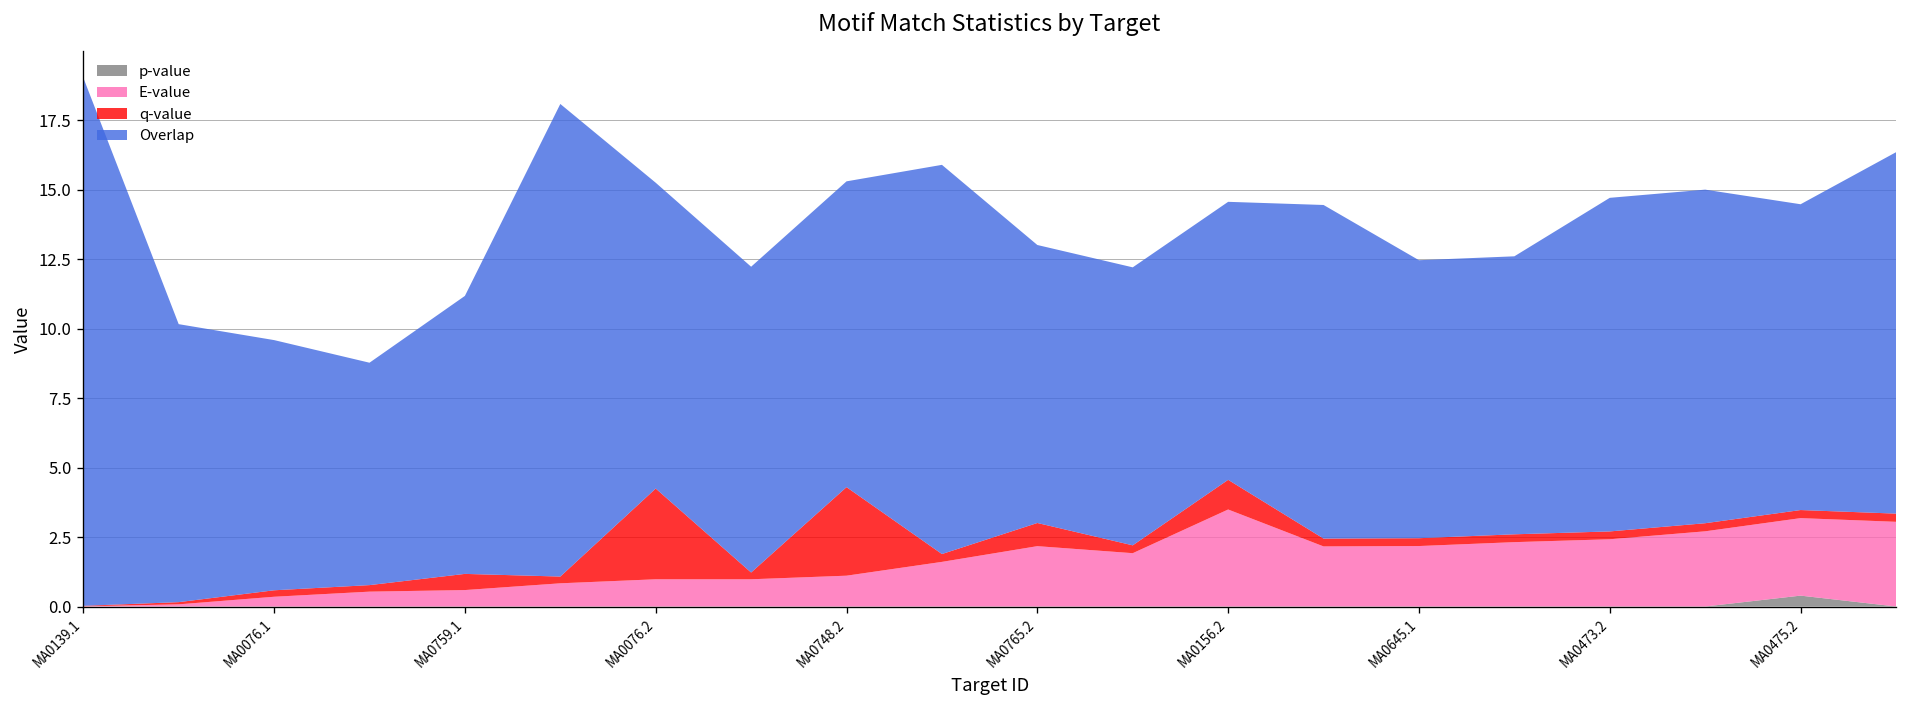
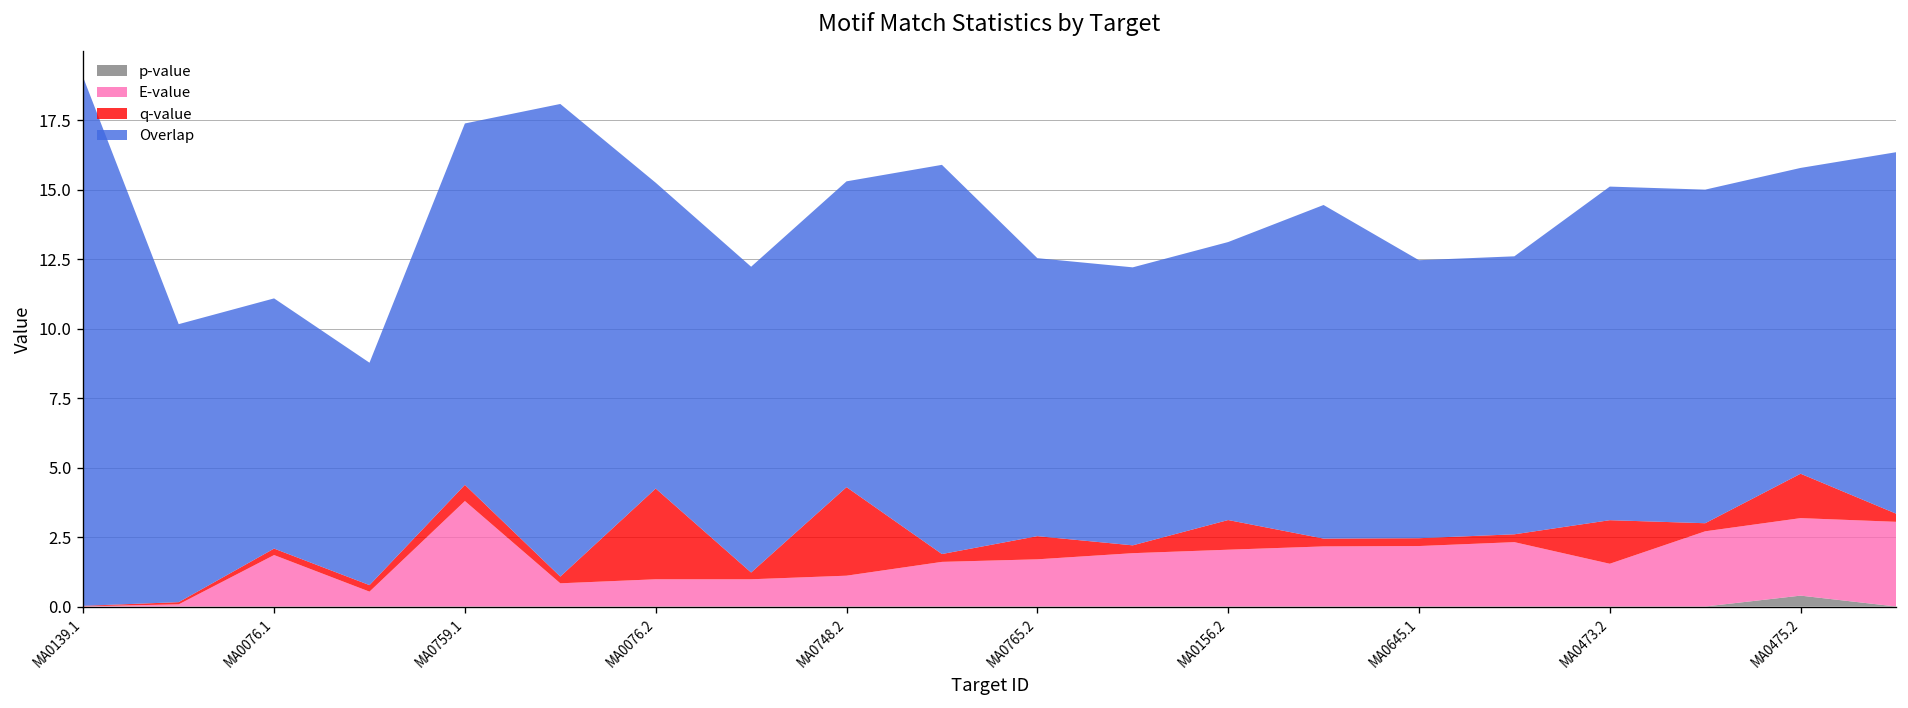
E-value, MA0076.1: 0.4 -> 1.9
E-value, MA0759.1: 0.6 -> 3.8
Overlap, MA0759.1: 10 -> 13
E-value, MA0765.2: 2.2 -> 1.7
E-value, MA0156.2: 3.5 -> 2.0
E-value, MA0473.2: 2.4 -> 1.5
q-value, MA0473.2: 0.3 -> 1.6
q-value, MA0475.2: 0.3 -> 1.6
